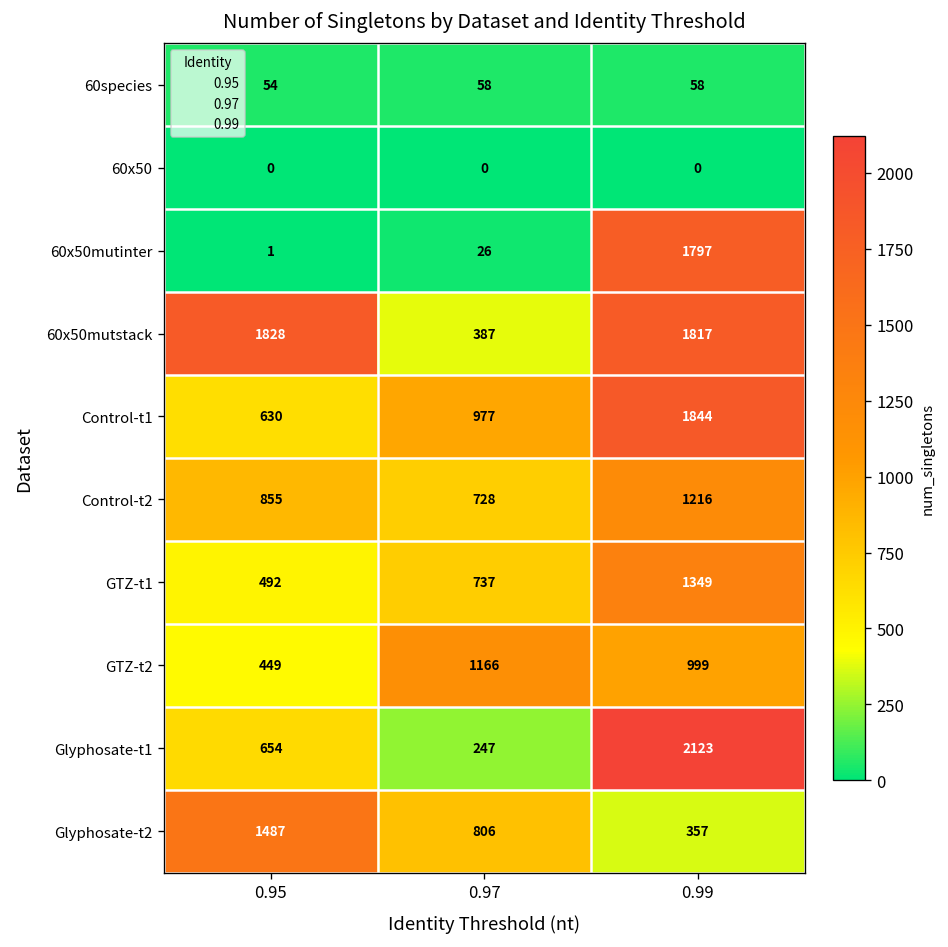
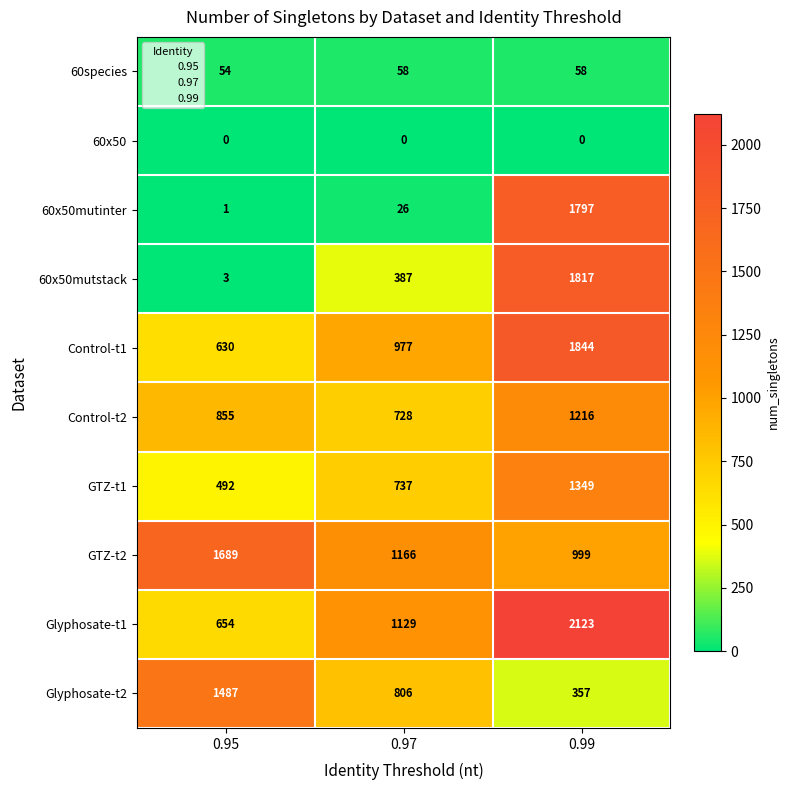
60x50mutstack, 0.95: 1828 -> 3
GTZ-t2, 0.95: 449 -> 1689
Glyphosate-t1, 0.97: 247 -> 1129
